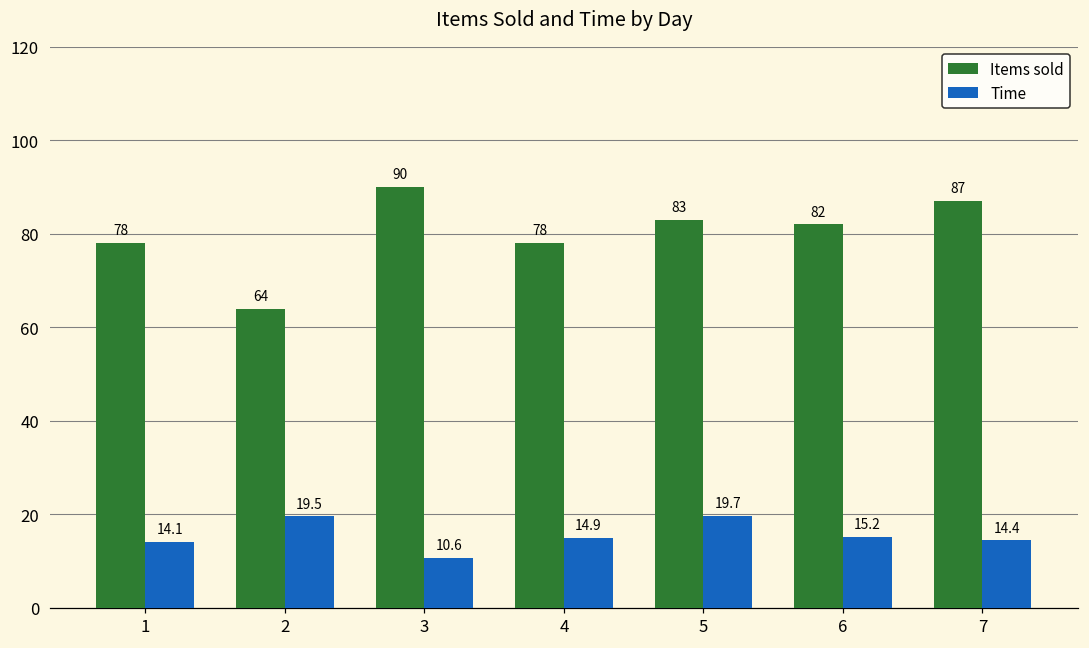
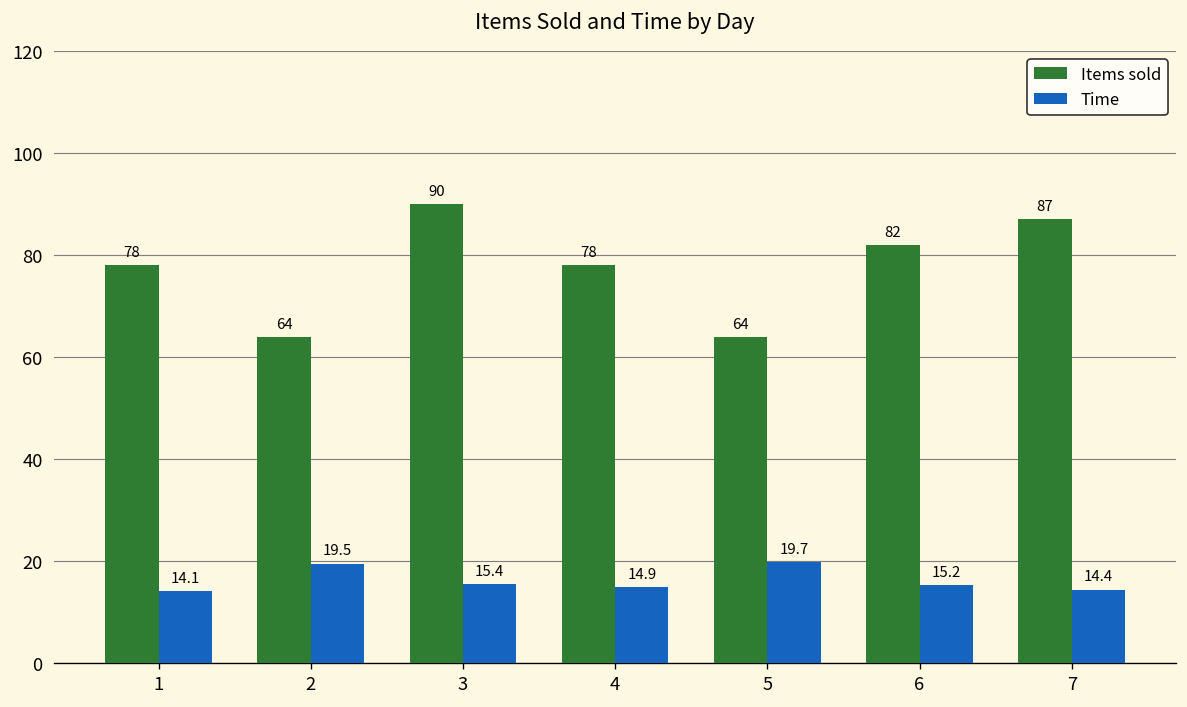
Time, 3: 10.6 -> 15.4
Items sold, 5: 83 -> 64
